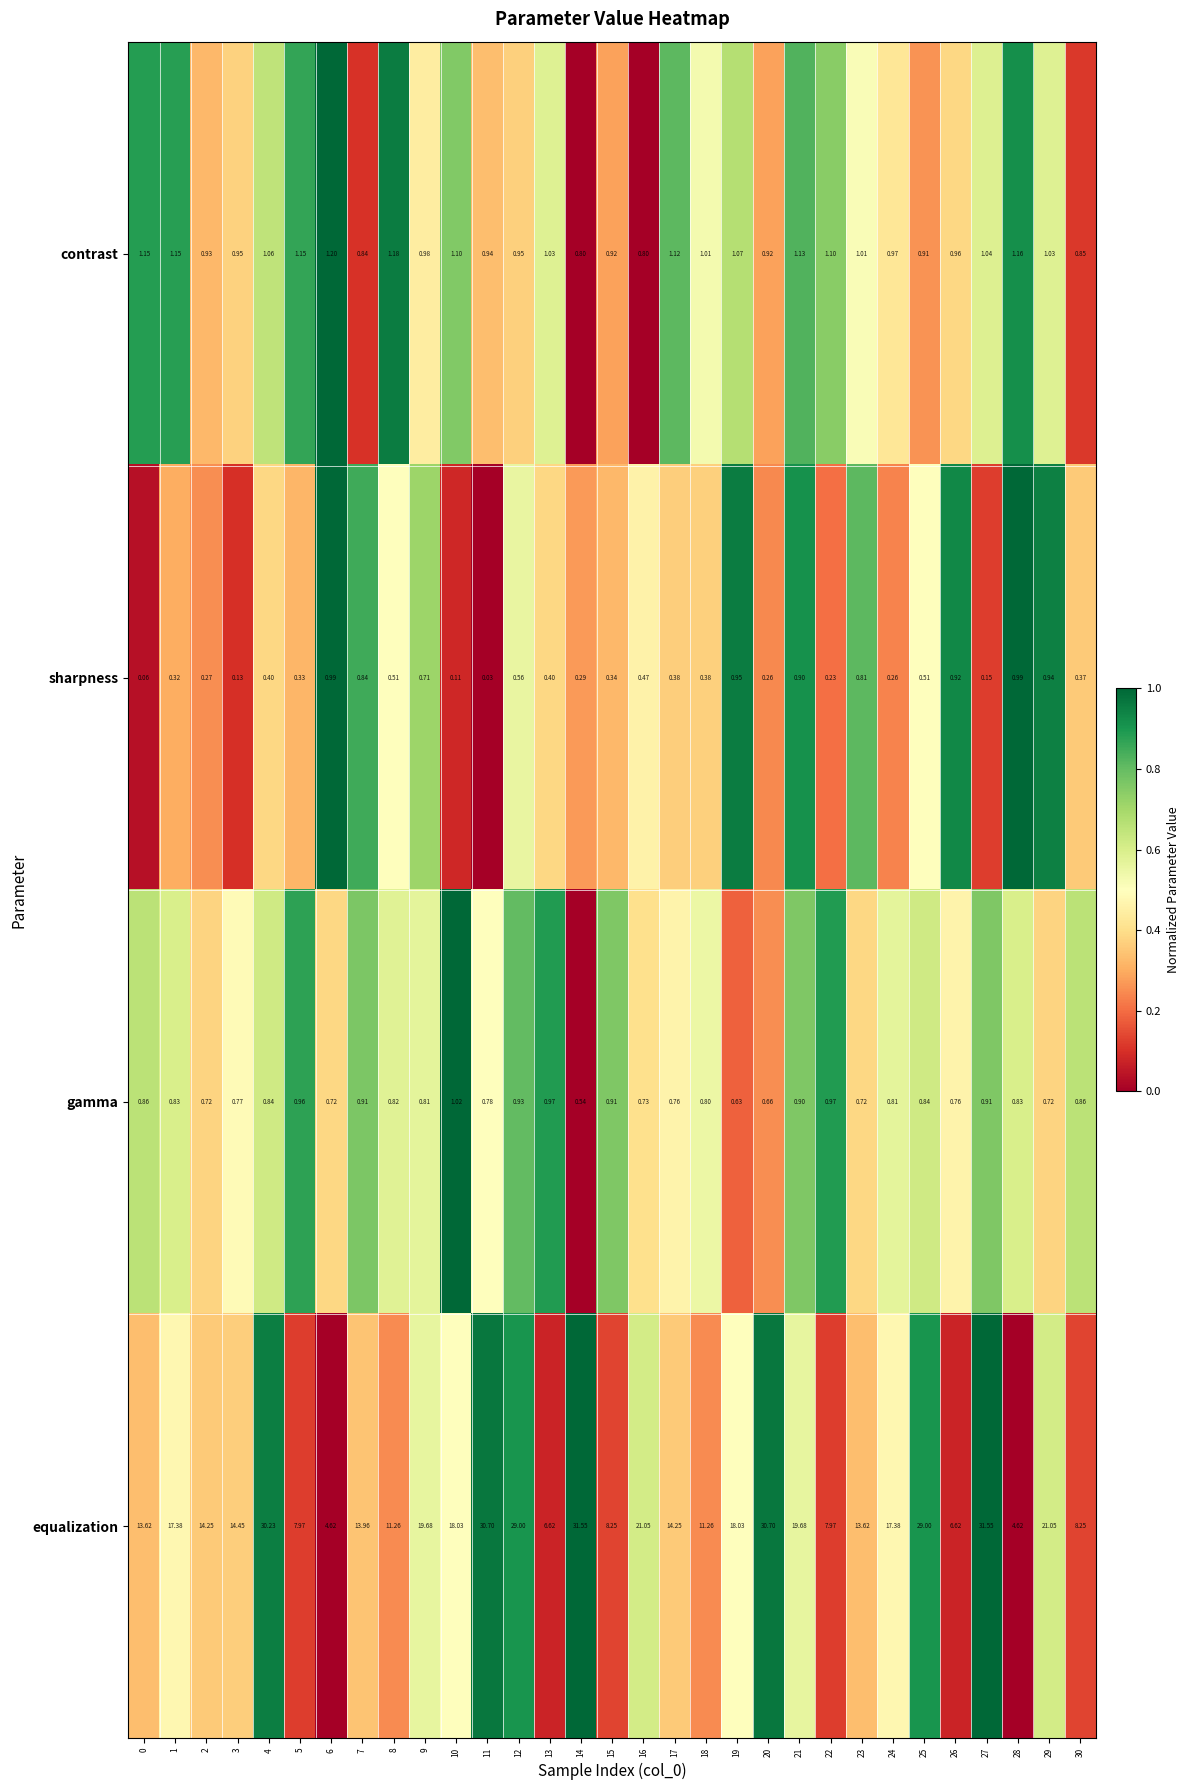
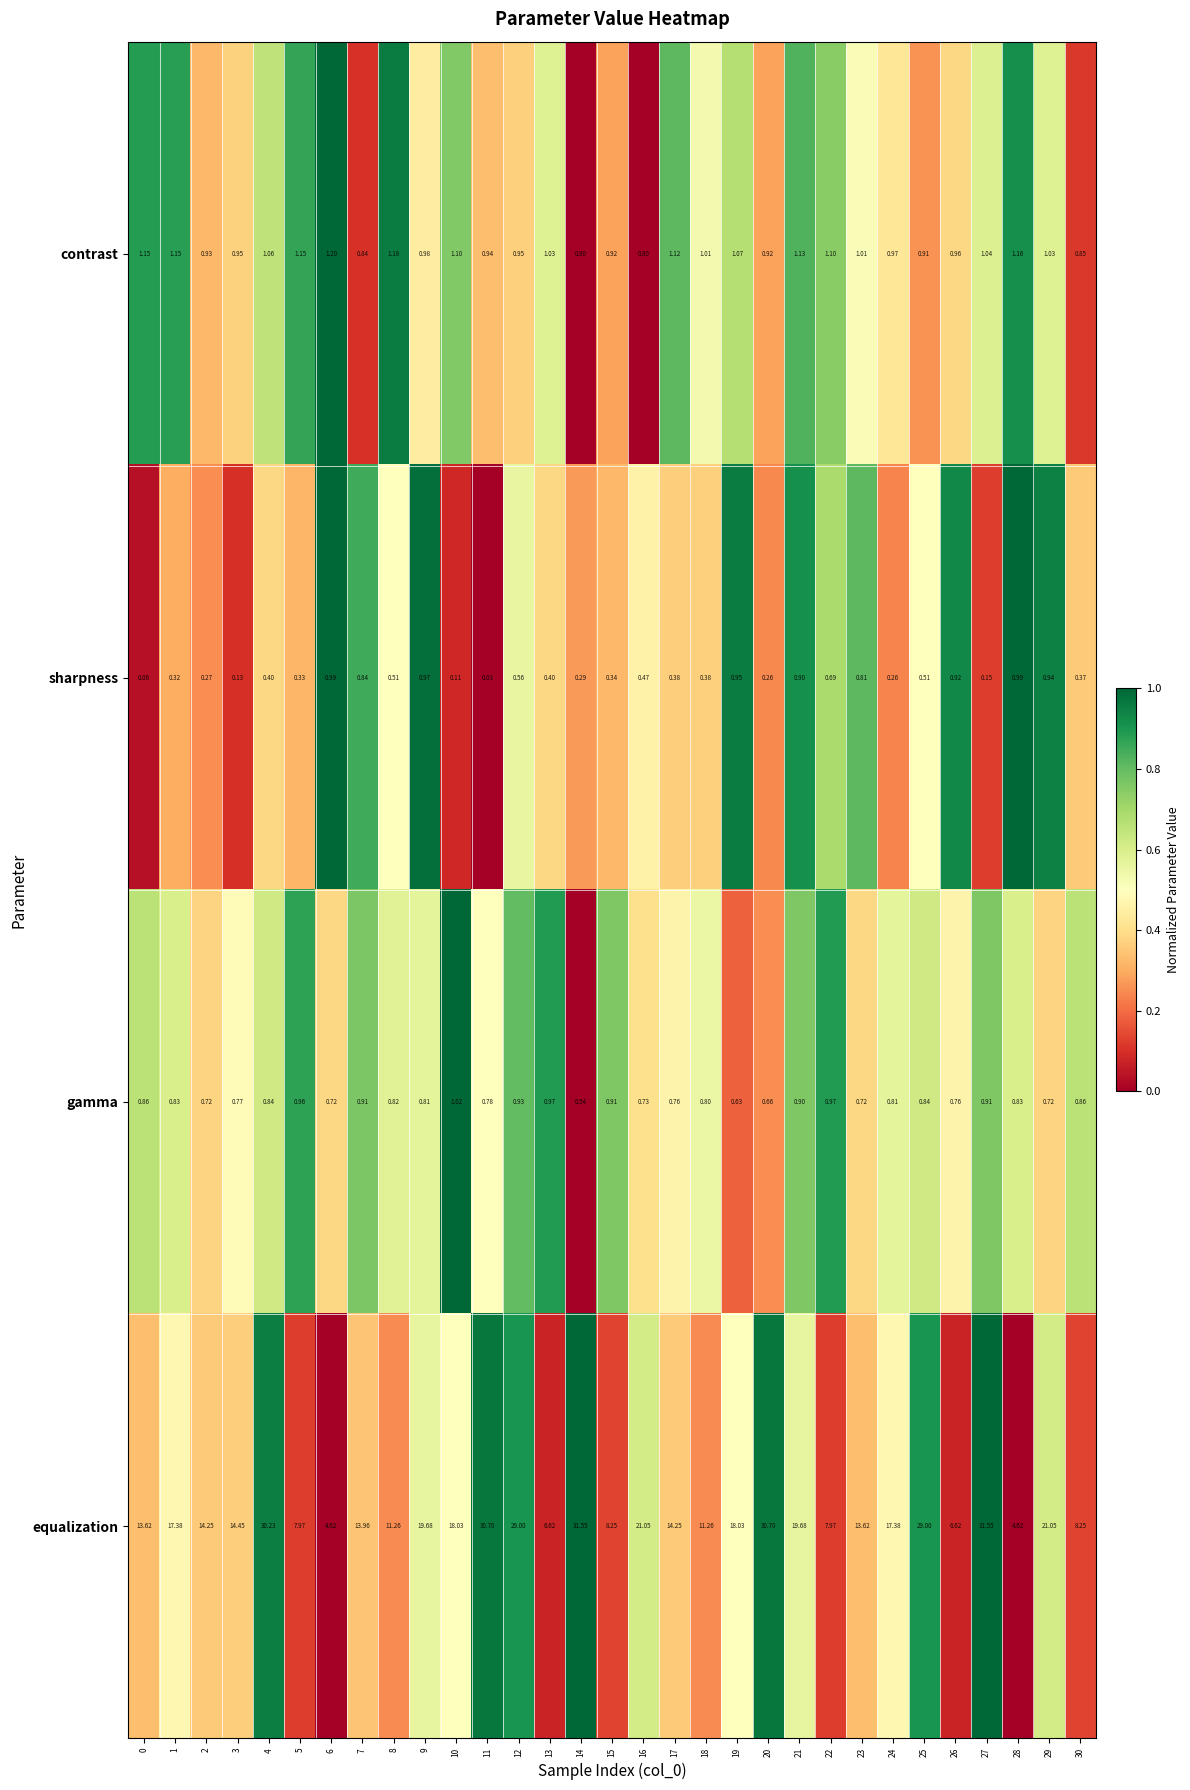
sharpness, 9: 0.71 -> 0.97
sharpness, 22: 0.23 -> 0.69
